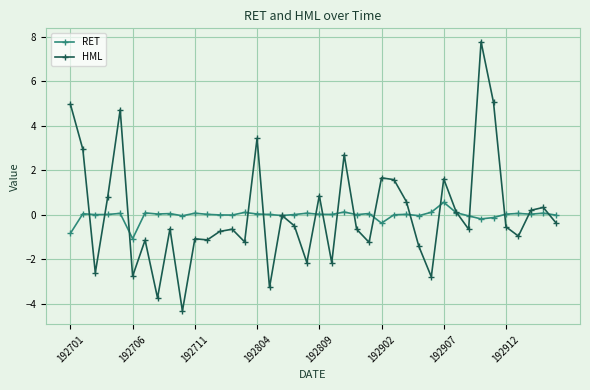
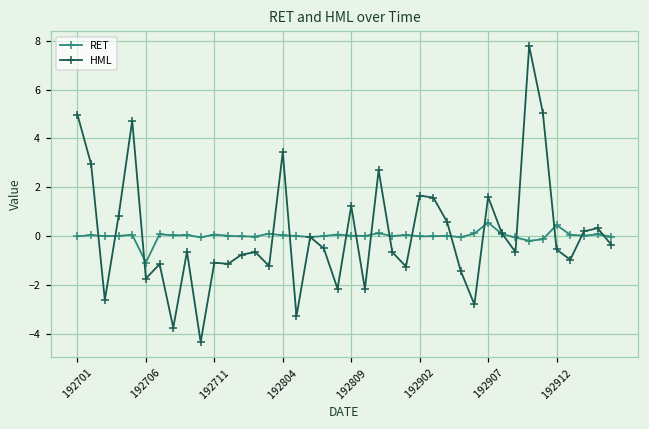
RET, 192701: -0.8 -> 0.0
HML, 192706: -2.8 -> -1.7
HML, 192809: 0.9 -> 1.2
RET, 192902: -0.4 -> 0.0
RET, 192912: 0.0 -> 0.5
